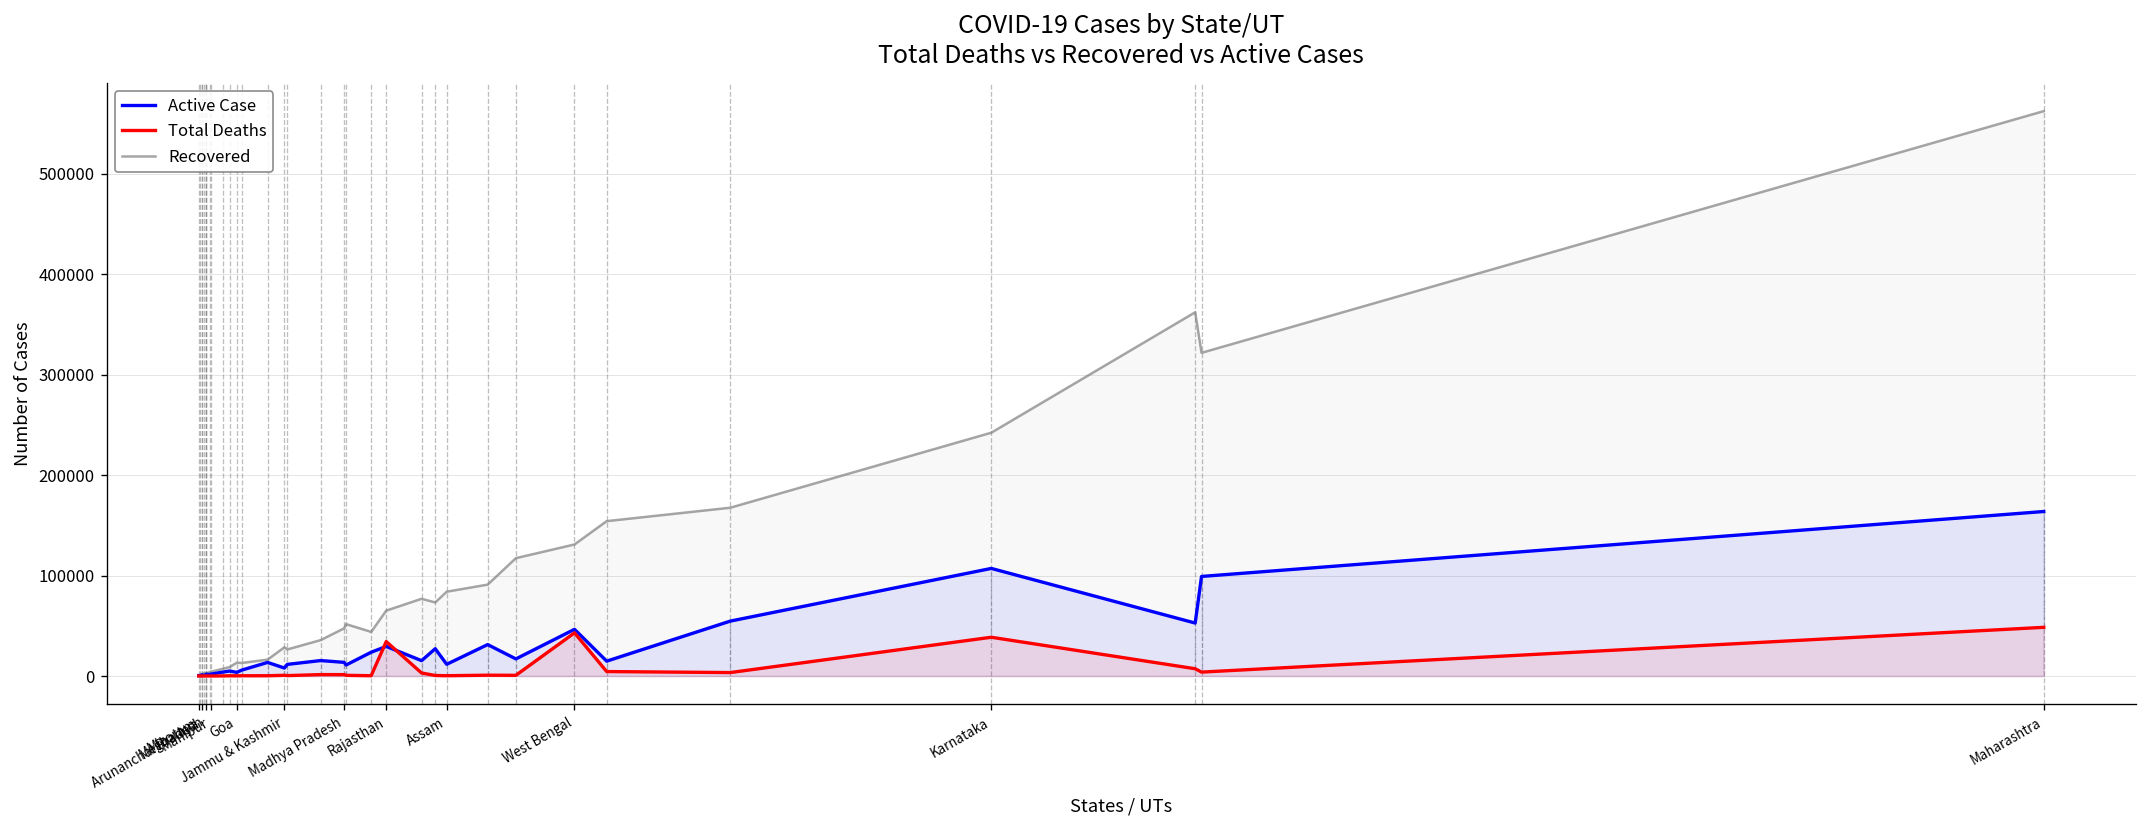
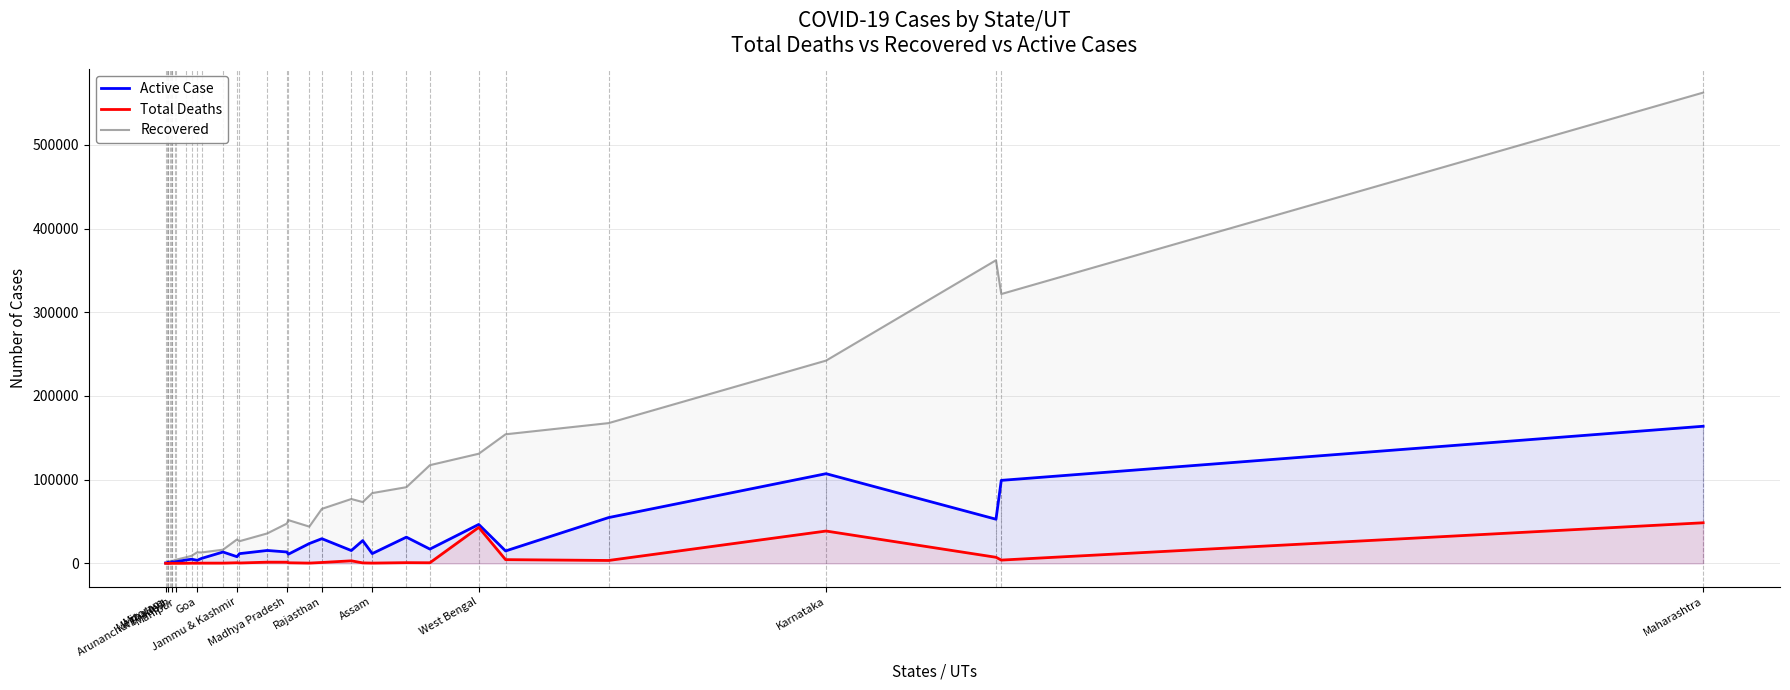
Total Deaths, Rajasthan: 30000 -> 0
